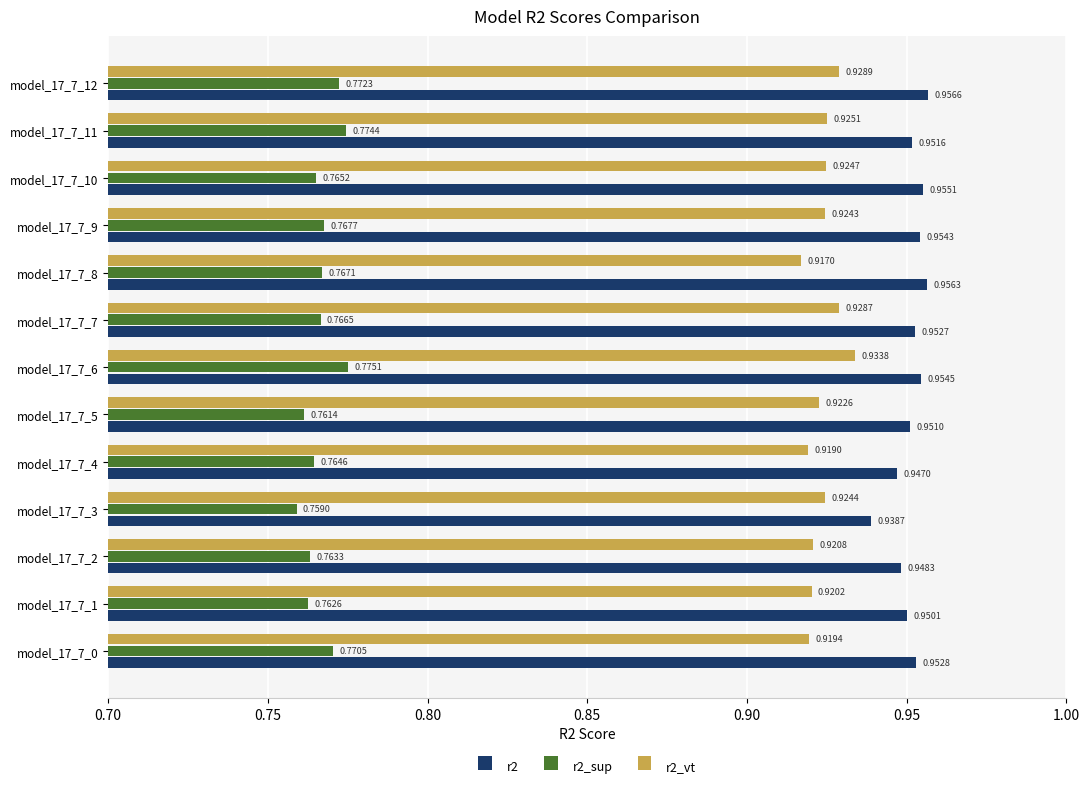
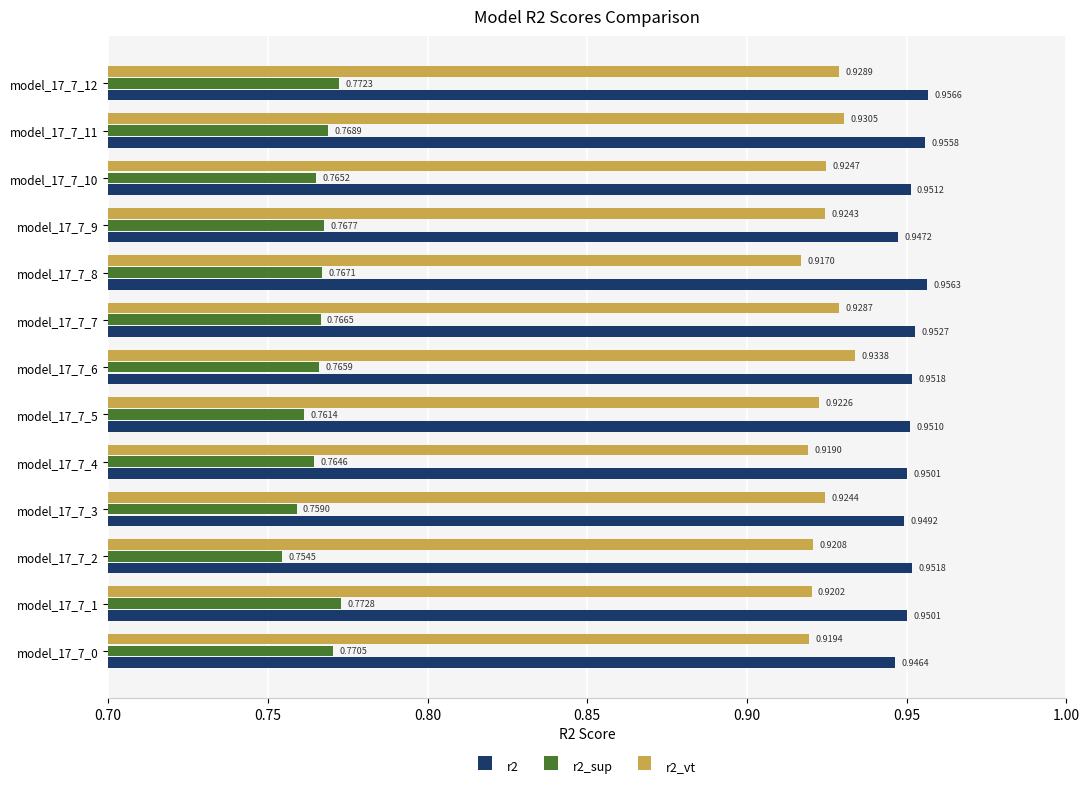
r2_vt, model_17_7_11: 0.9251 -> 0.9305
r2_sup, model_17_7_11: 0.7744 -> 0.7689
r2, model_17_7_11: 0.9516 -> 0.9558
r2, model_17_7_10: 0.9551 -> 0.9512
r2, model_17_7_9: 0.9543 -> 0.9472
r2_sup, model_17_7_6: 0.7751 -> 0.7659
r2, model_17_7_6: 0.9545 -> 0.9518
r2, model_17_7_4: 0.9470 -> 0.9501
r2, model_17_7_3: 0.9387 -> 0.9492
r2_sup, model_17_7_2: 0.7633 -> 0.7545
r2, model_17_7_2: 0.9483 -> 0.9518
r2_sup, model_17_7_1: 0.7626 -> 0.7728
r2, model_17_7_0: 0.9528 -> 0.9464
